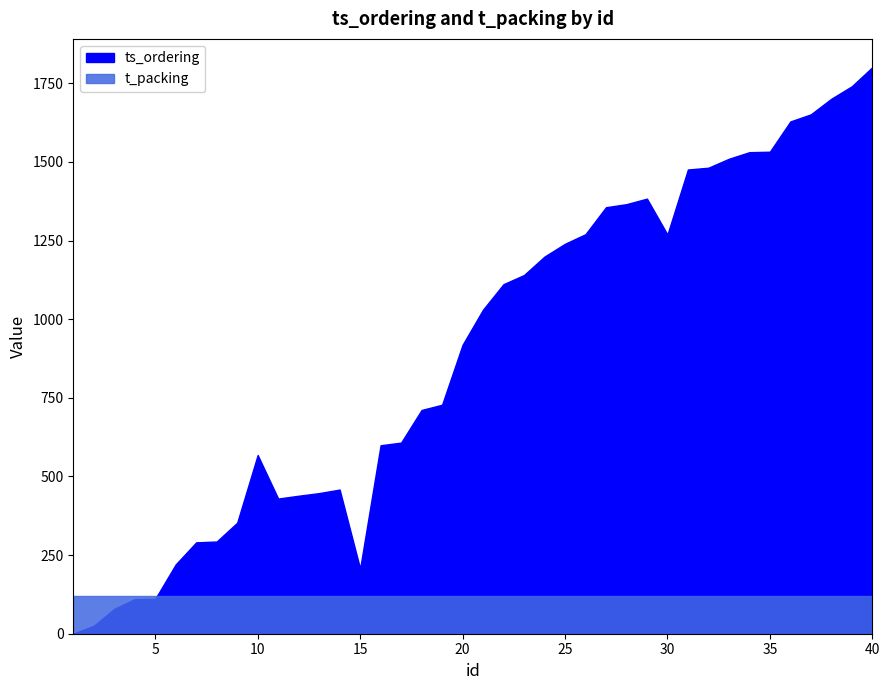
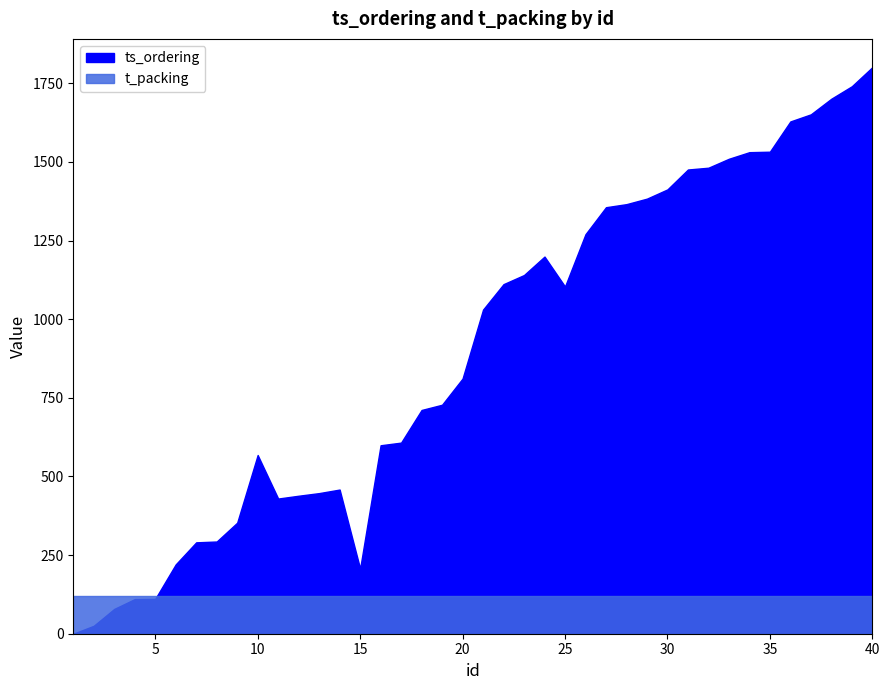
ts_ordering, 20: 920 -> 810
ts_ordering, 25: 1240 -> 1100
ts_ordering, 30: 1270 -> 1410
